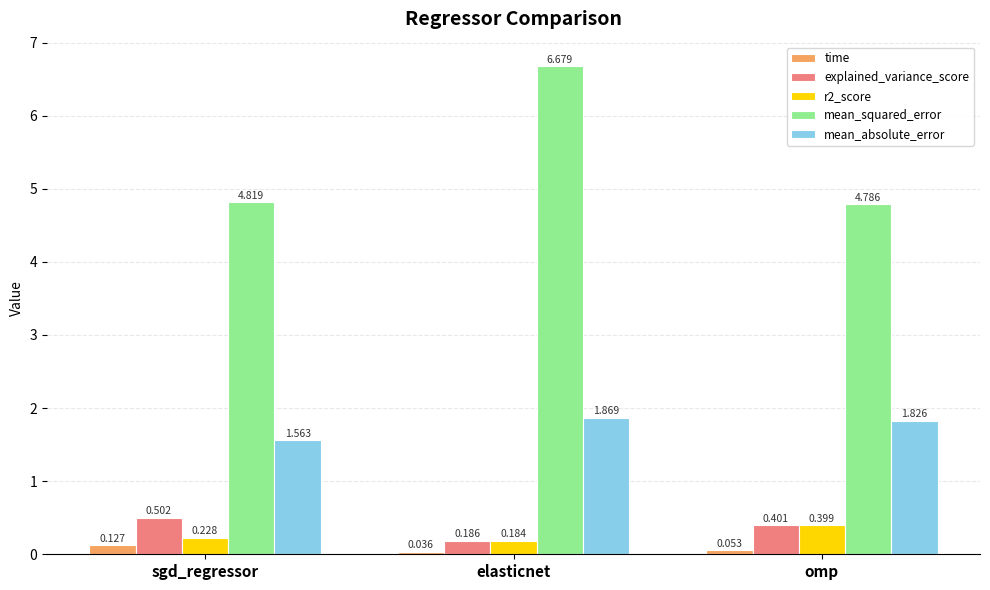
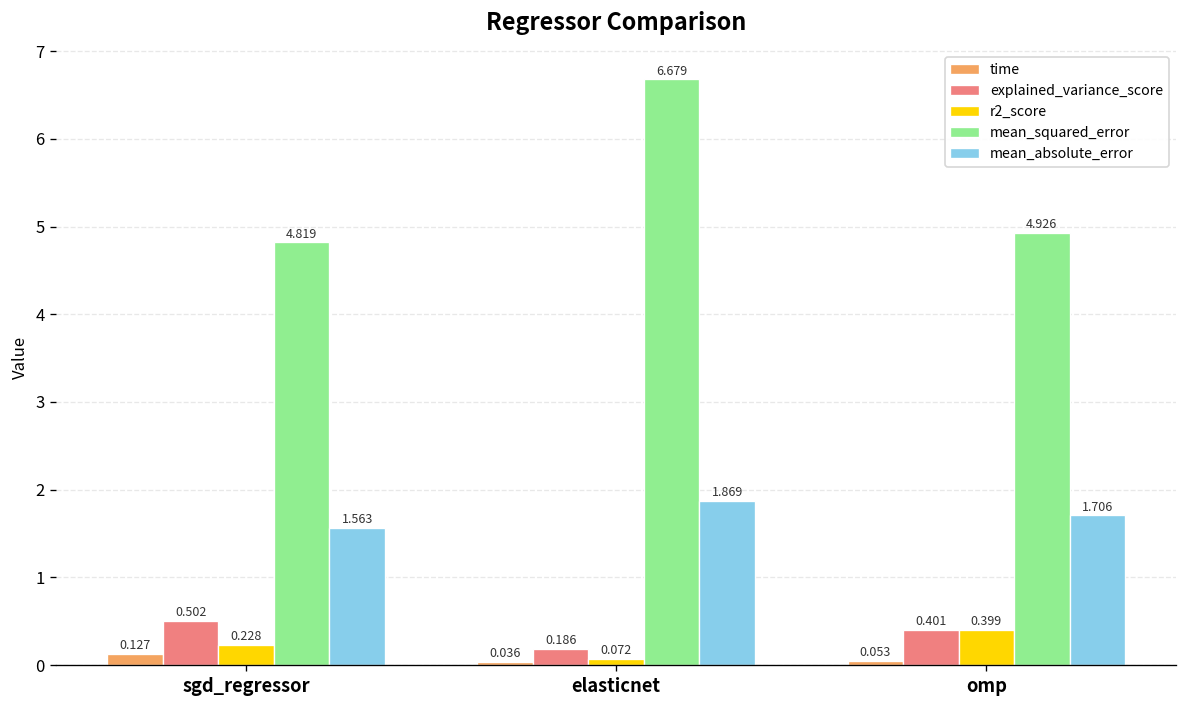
r2_score, elasticnet: 0.184 -> 0.072
mean_squared_error, omp: 4.786 -> 4.926
mean_absolute_error, omp: 1.826 -> 1.706
